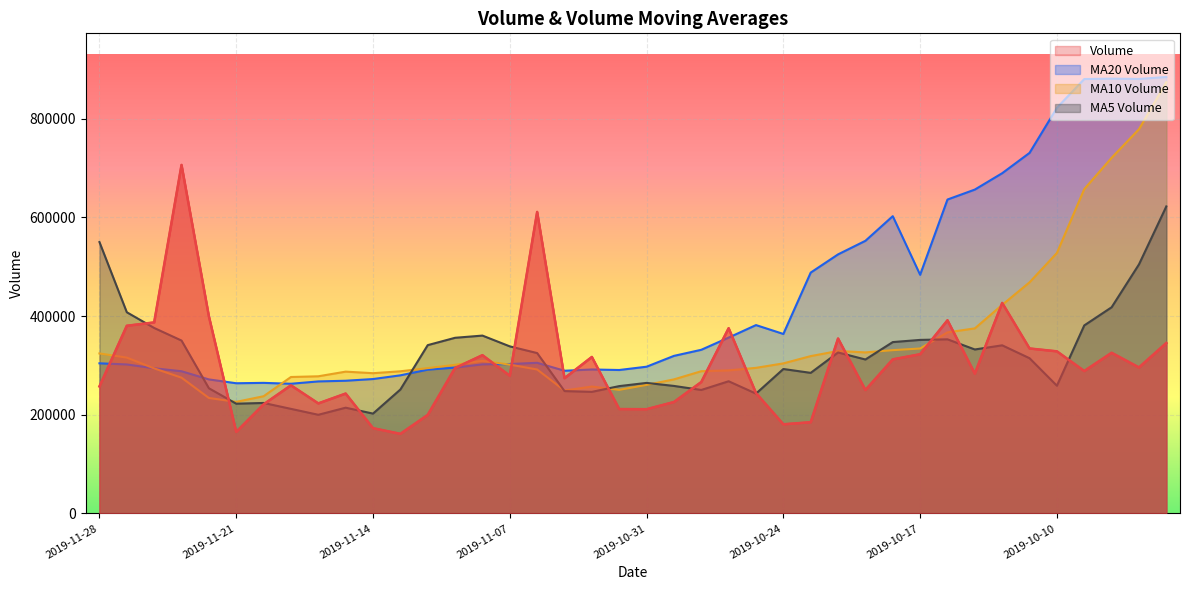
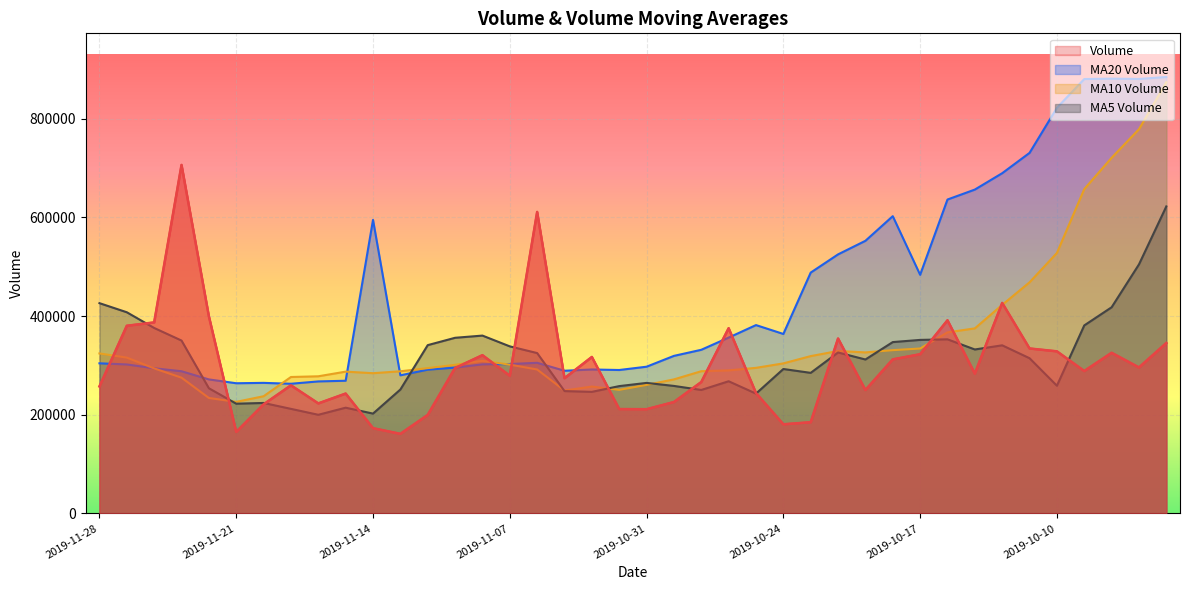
MA5 Volume, 2019-11-28: 550000 -> 430000
MA20 Volume, 2019-11-14: 270000 -> 590000
